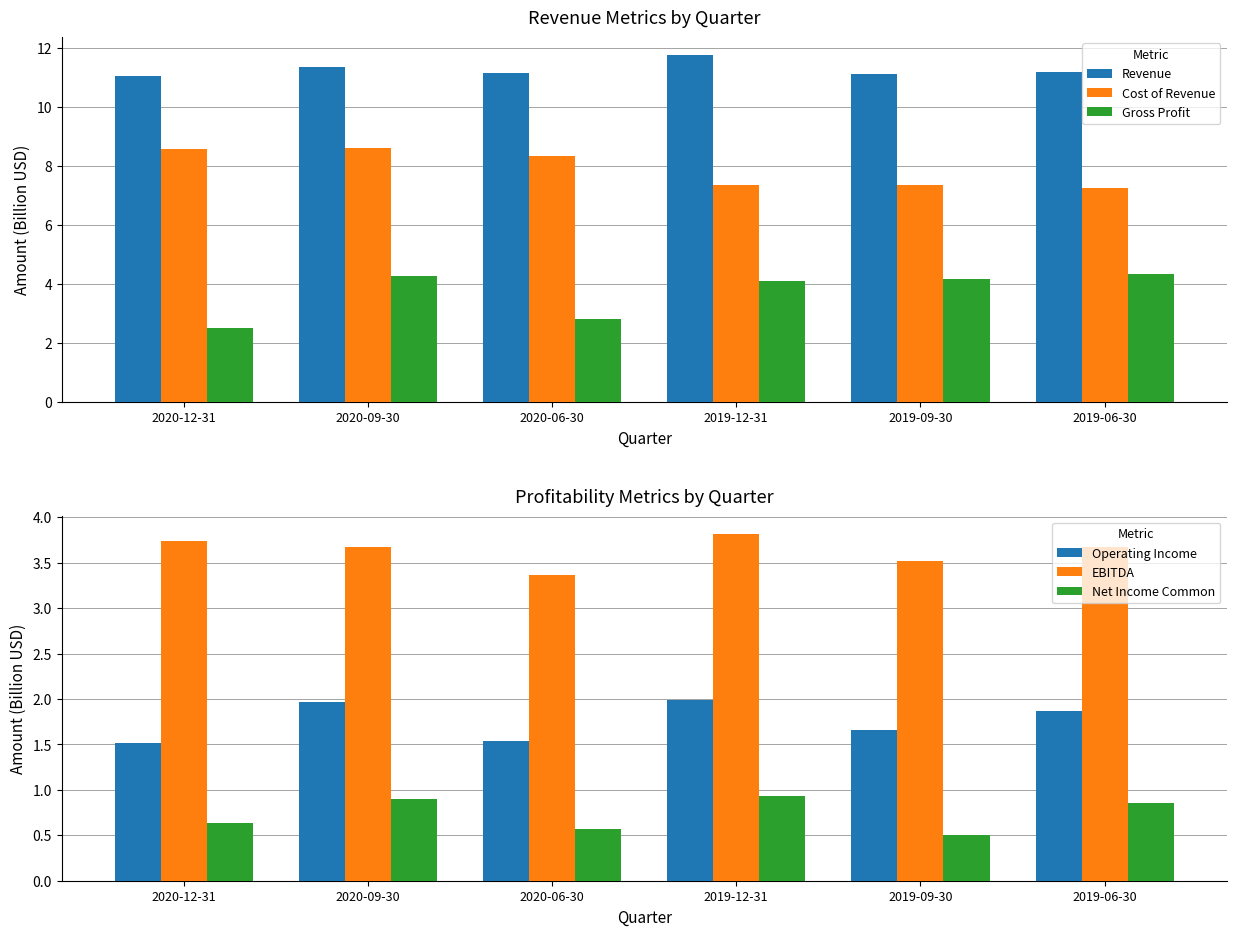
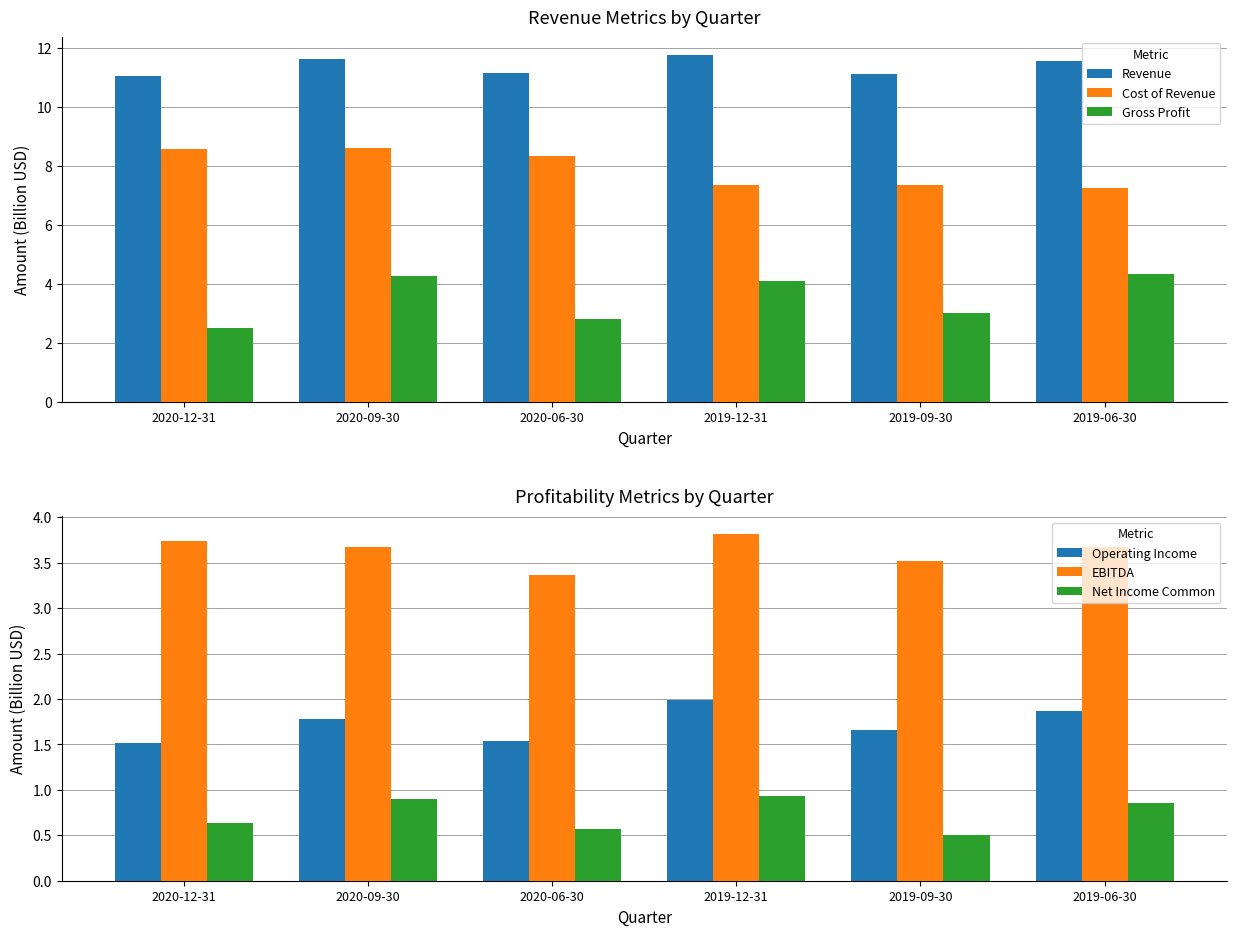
Revenue Metrics by Quarter, Revenue, 2020-09-30: 11.4 -> 11.6
Revenue Metrics by Quarter, Gross Profit, 2019-09-30: 4.2 -> 3.0
Revenue Metrics by Quarter, Revenue, 2019-06-30: 11.2 -> 11.6
Profitability Metrics by Quarter, Operating Income, 2020-09-30: 2.0 -> 1.8
